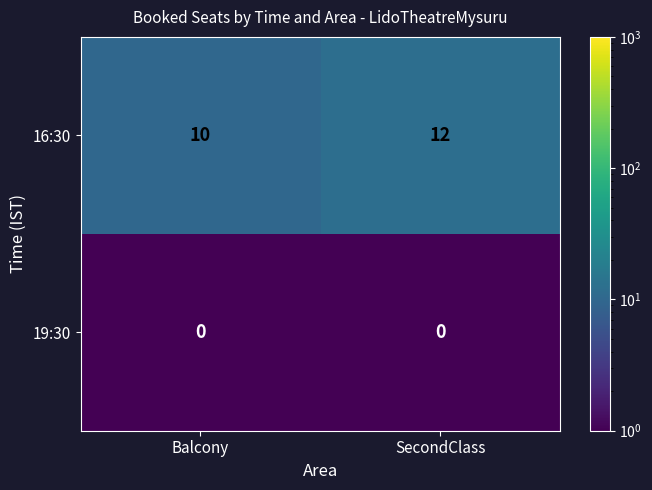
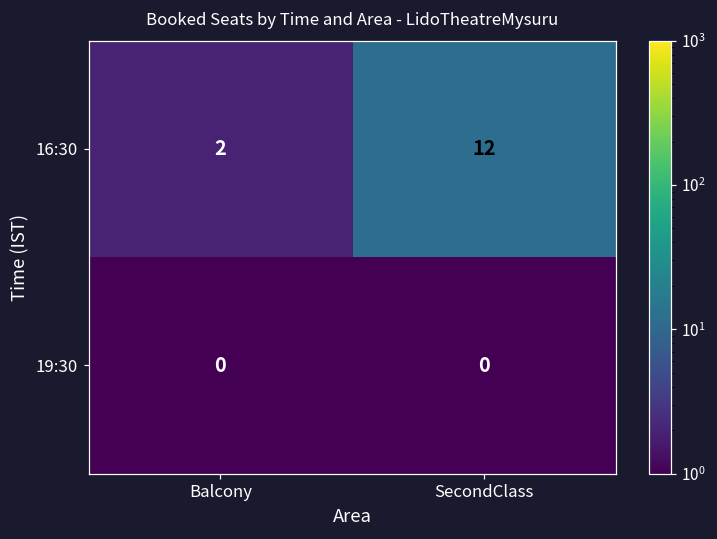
16:30, Balcony: 10 -> 2
